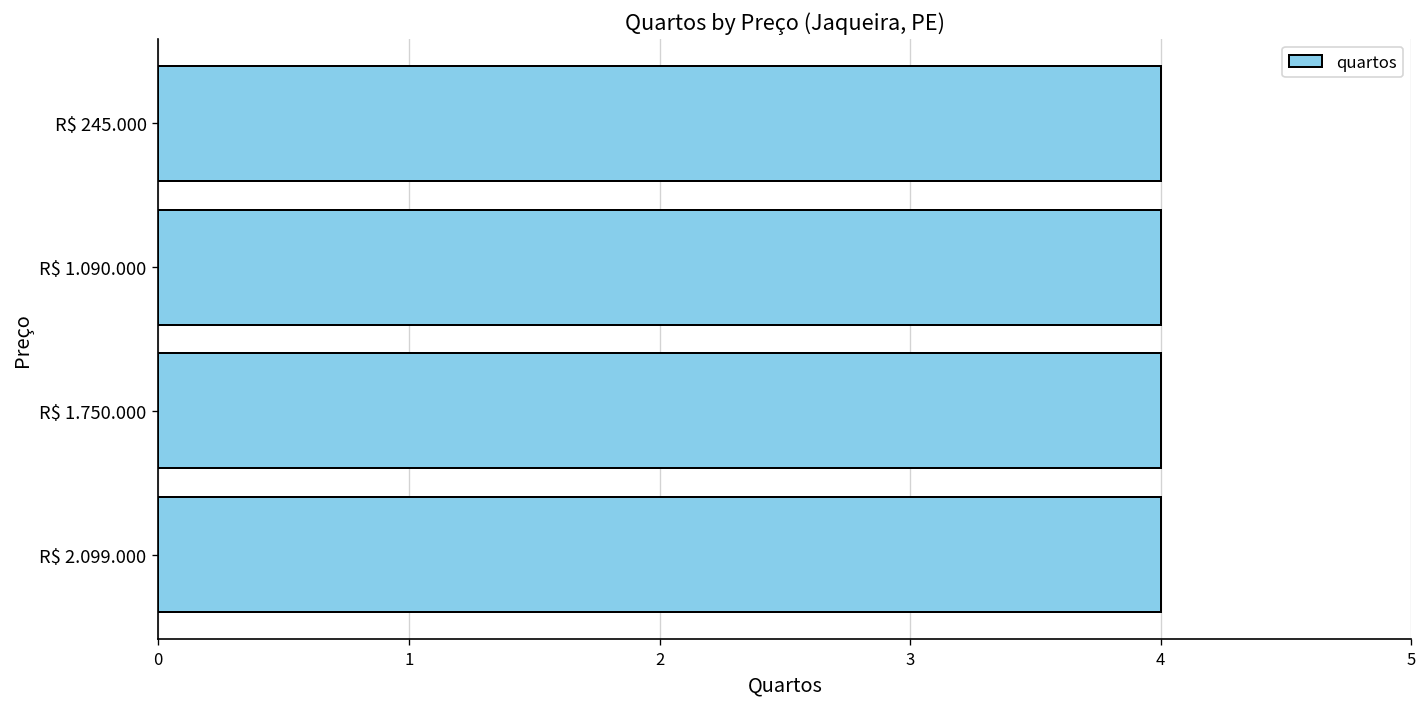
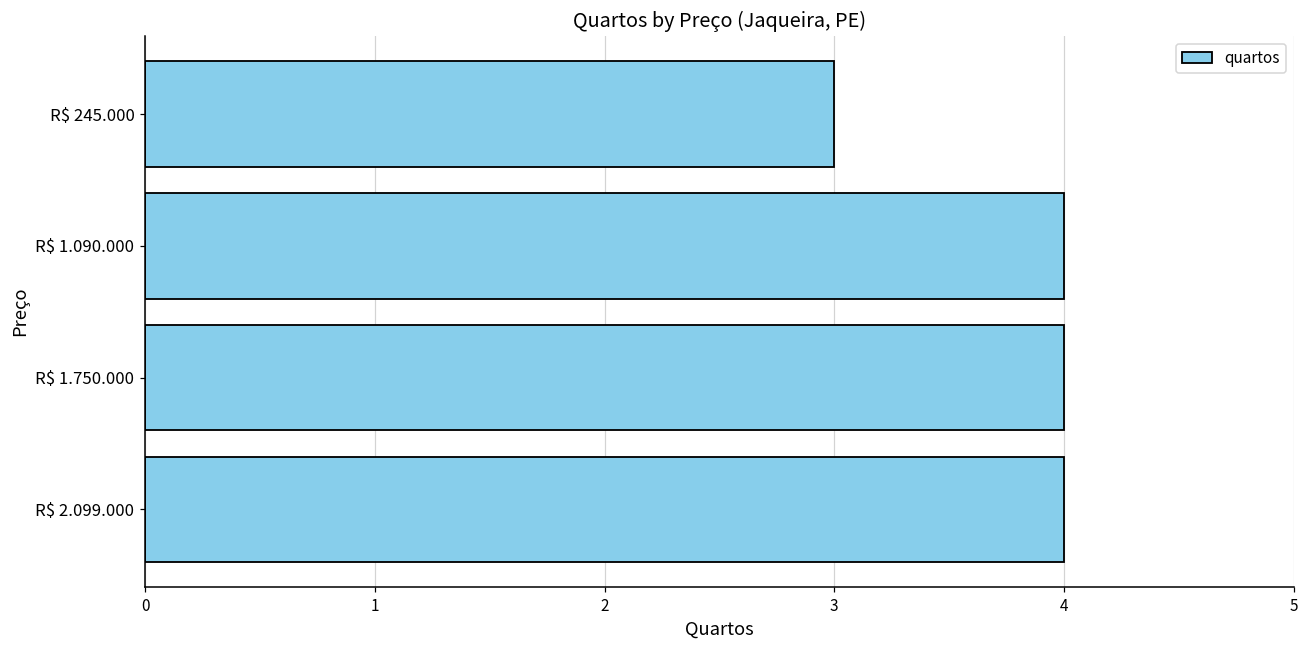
R$ 245.000: 4 -> 3
